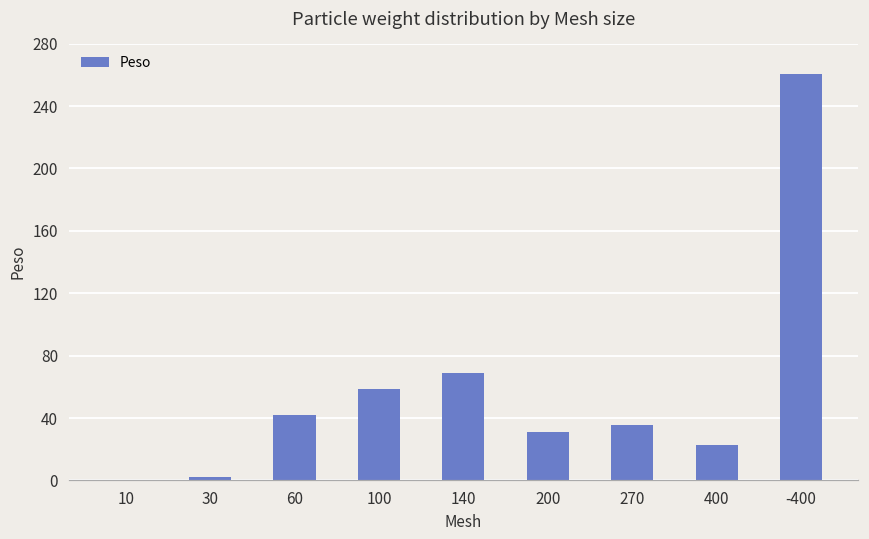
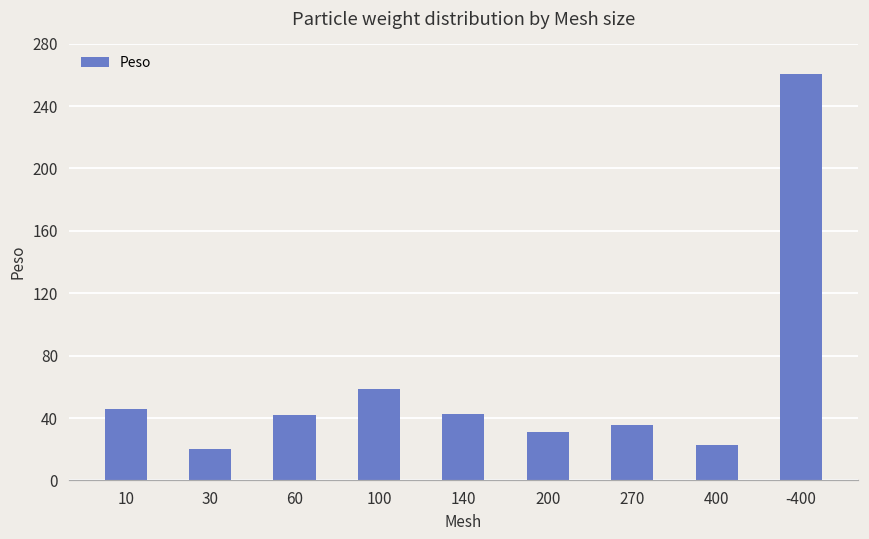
10: 0 -> 46
30: 2 -> 20
140: 69 -> 43
